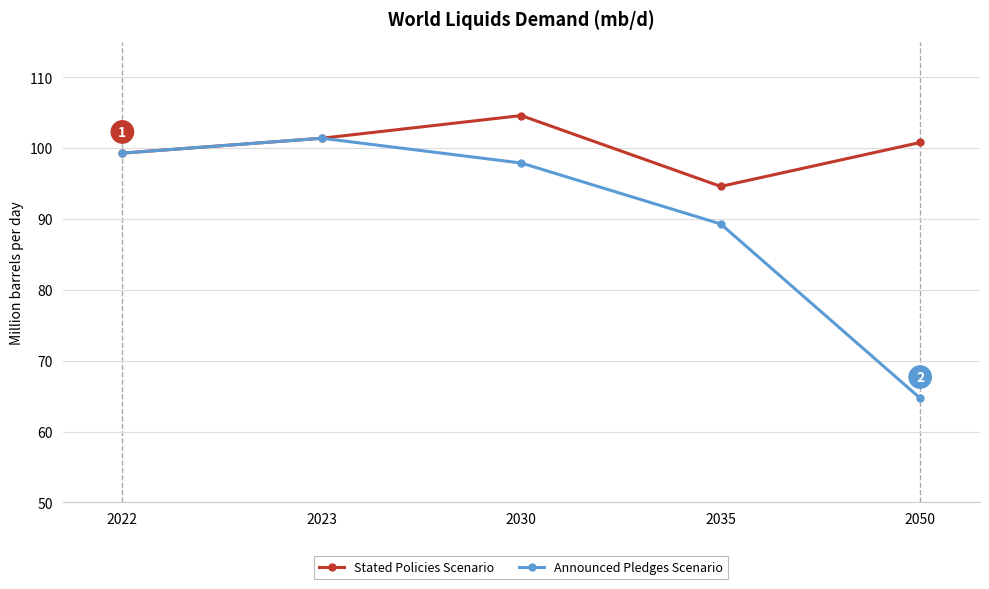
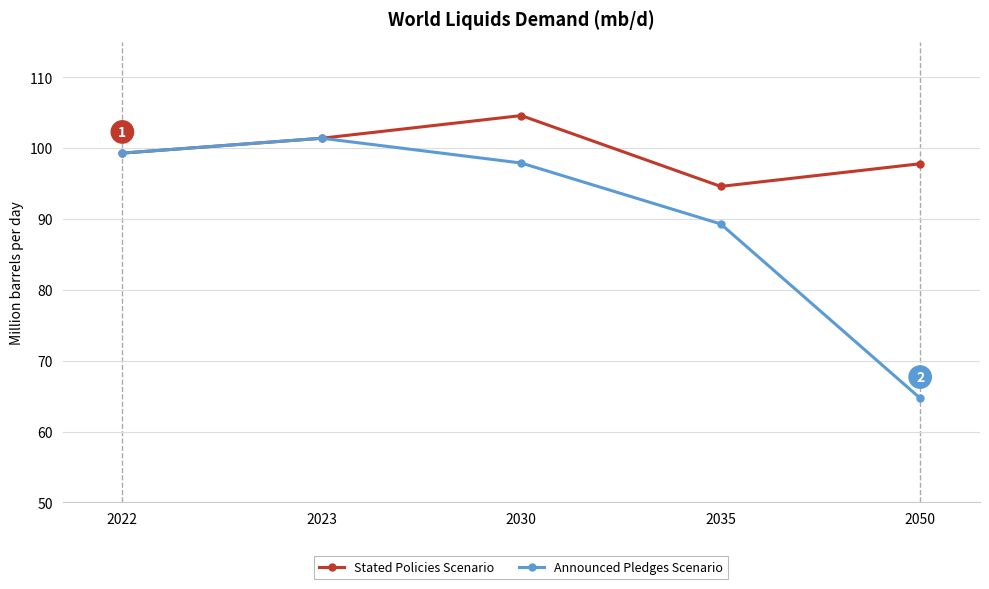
Stated Policies Scenario, 2050: 101 -> 98
